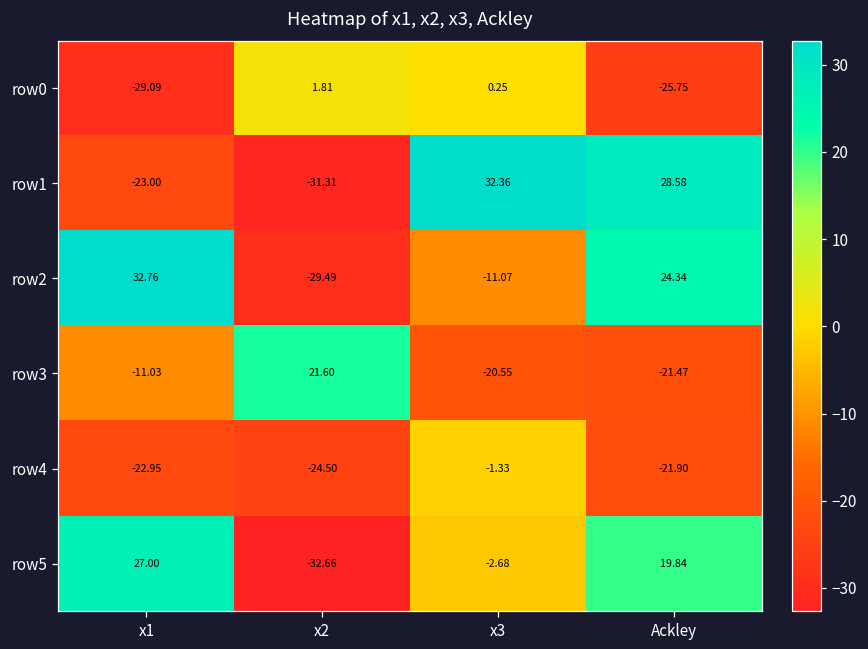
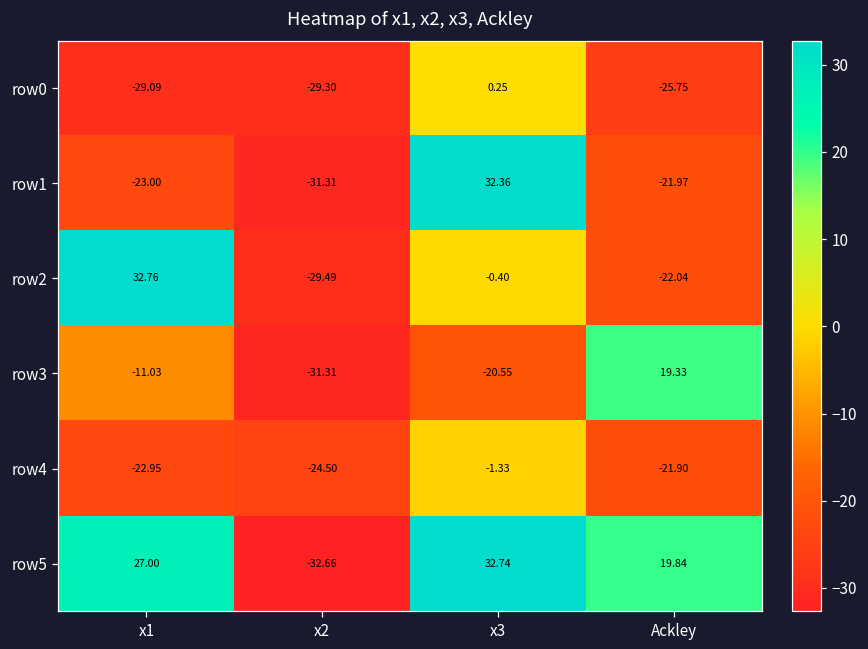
row0, x2: 1.81 -> -29.30
row1, Ackley: 28.58 -> -21.97
row2, x3: -11.07 -> -0.40
row2, Ackley: 24.34 -> -22.04
row3, x2: 21.60 -> -31.31
row3, Ackley: -21.47 -> 19.33
row5, x3: -2.68 -> 32.74
